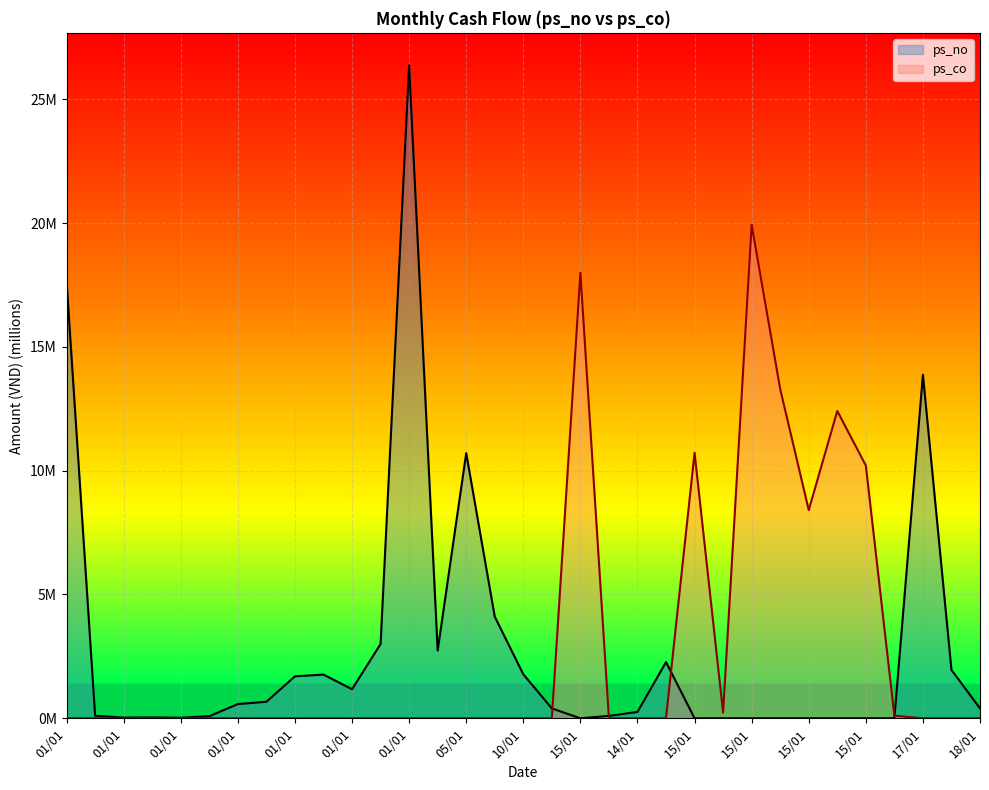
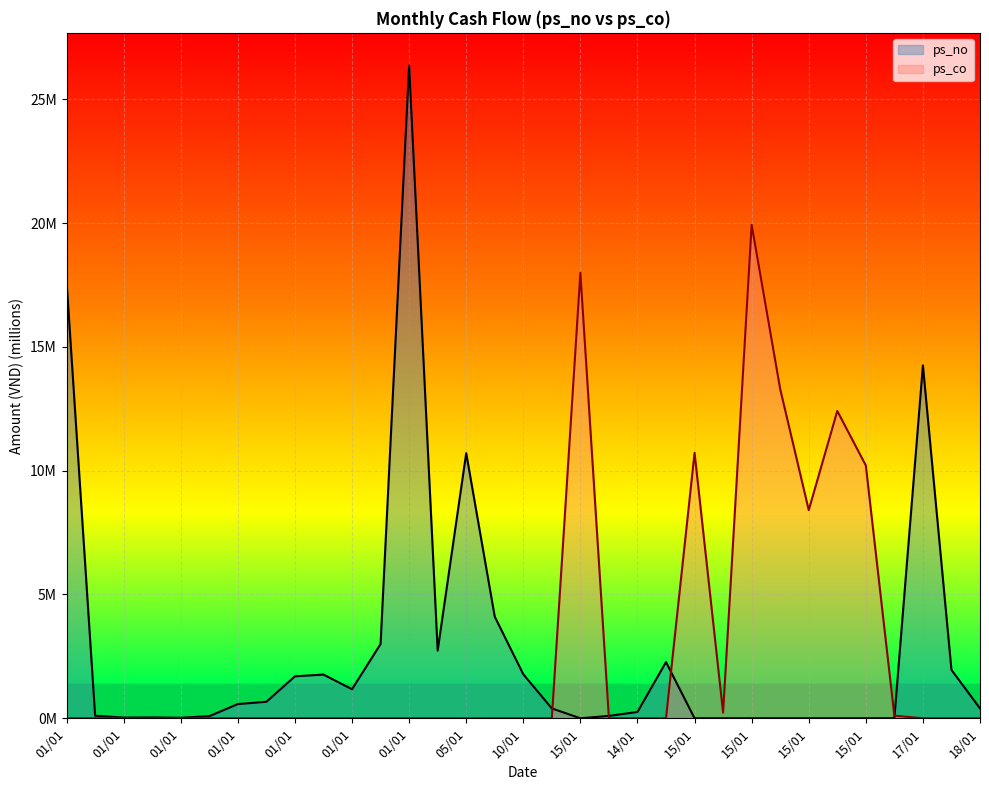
ps_no, 17/01: 13900000 -> 14300000
